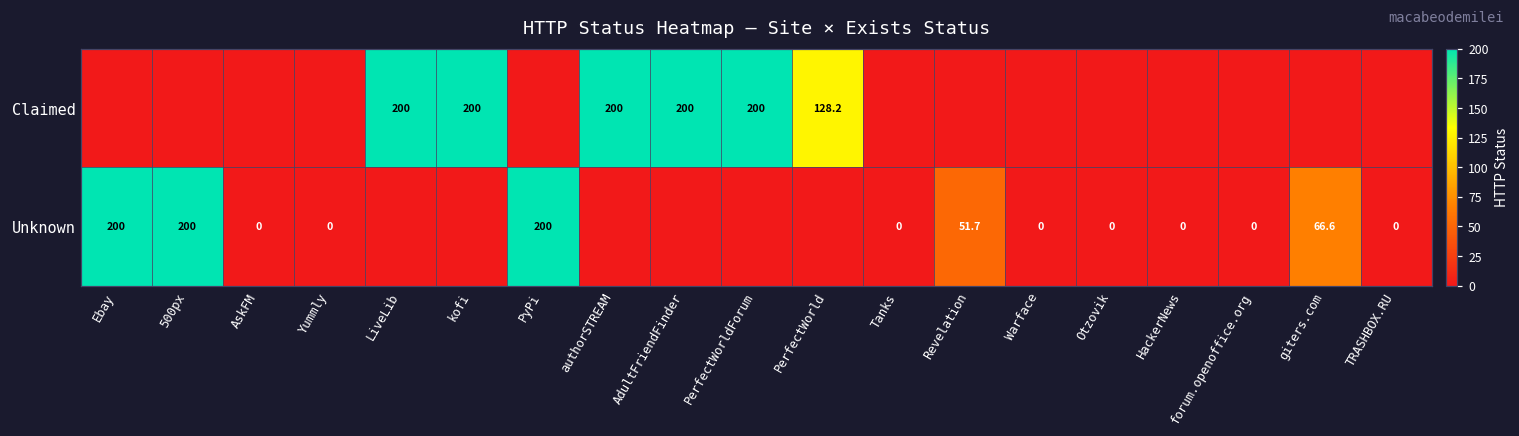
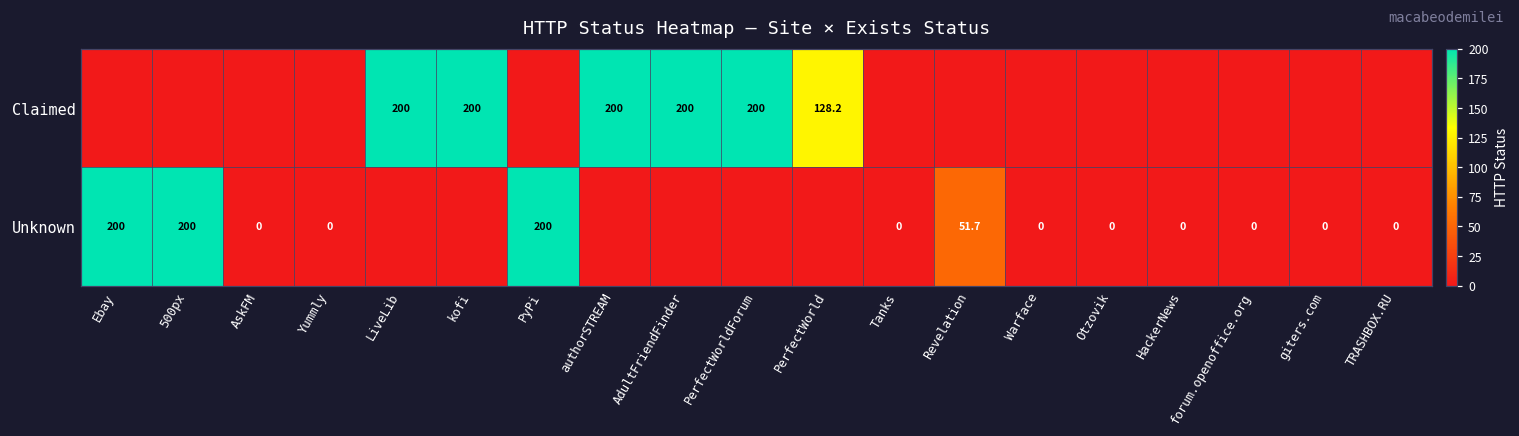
Unknown, giters.com: 66.6 -> 0
